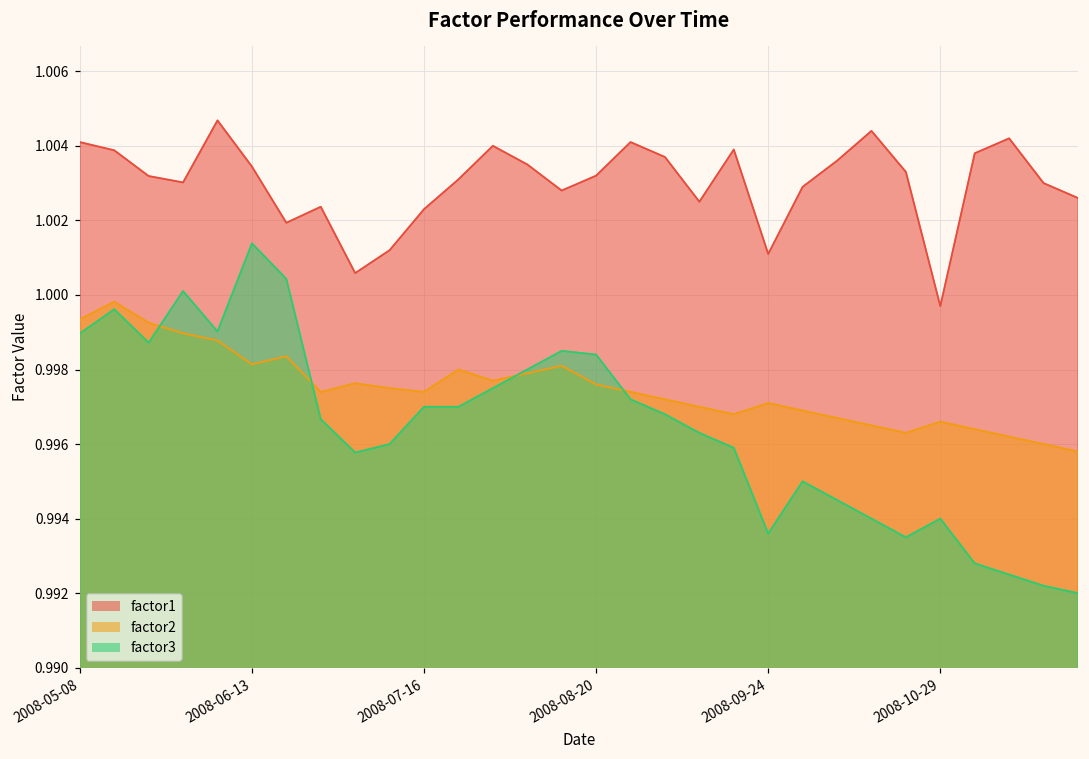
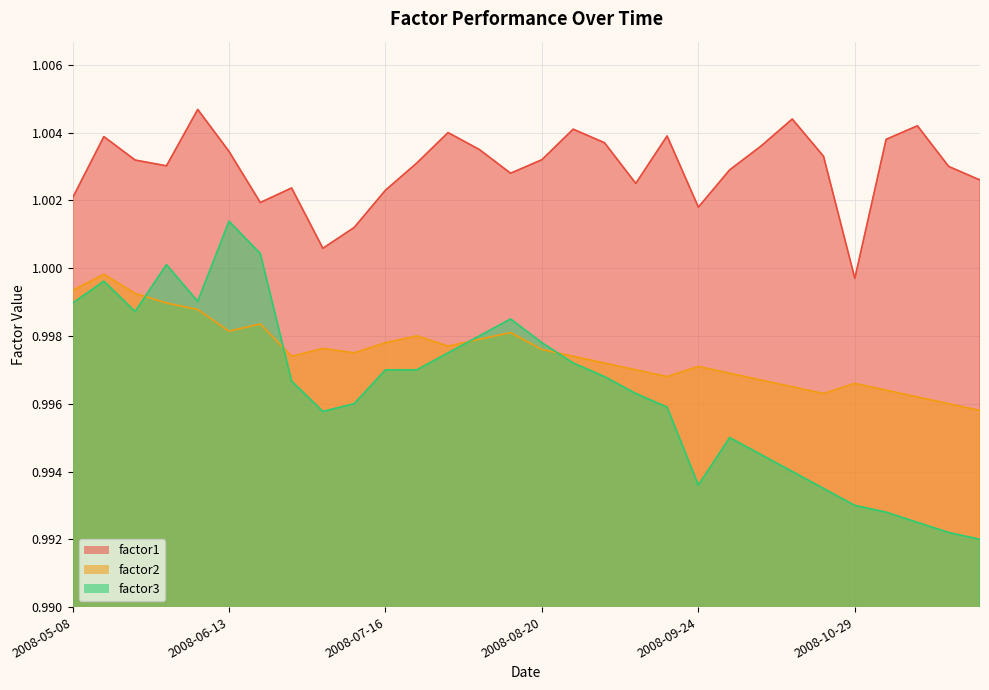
factor1, 2008-05-08: 1.0041 -> 1.0021
factor2, 2008-07-16: 0.9974 -> 0.9978
factor3, 2008-08-20: 0.9984 -> 0.9978
factor1, 2008-09-24: 1.0011 -> 1.0018
factor3, 2008-10-29: 0.994 -> 0.993
